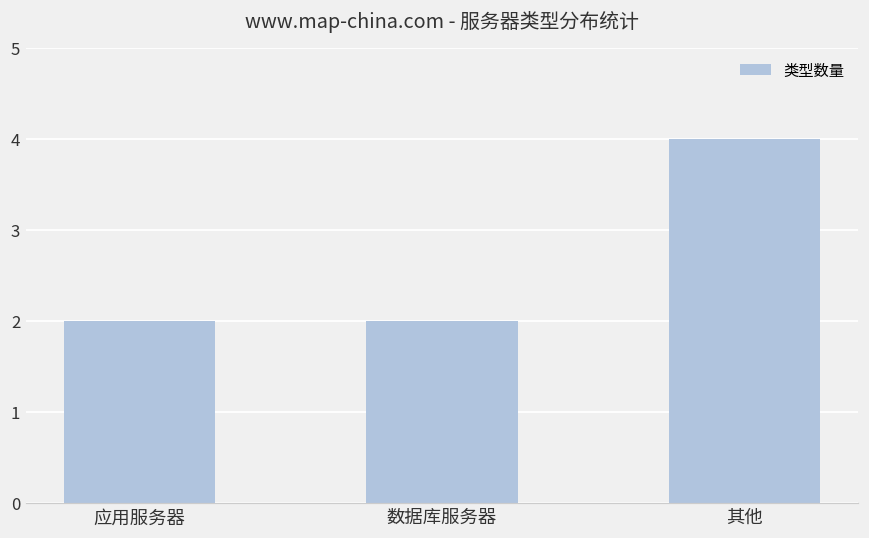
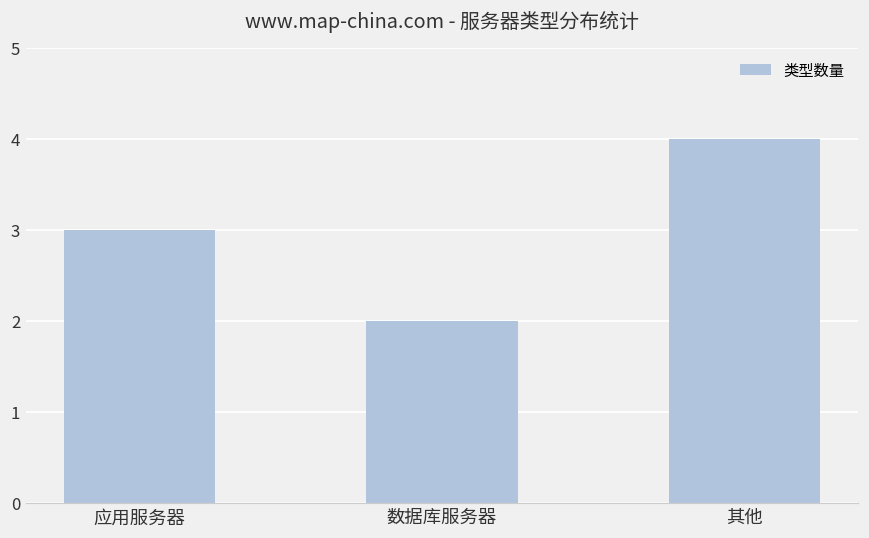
应用服务器: 2 -> 3
